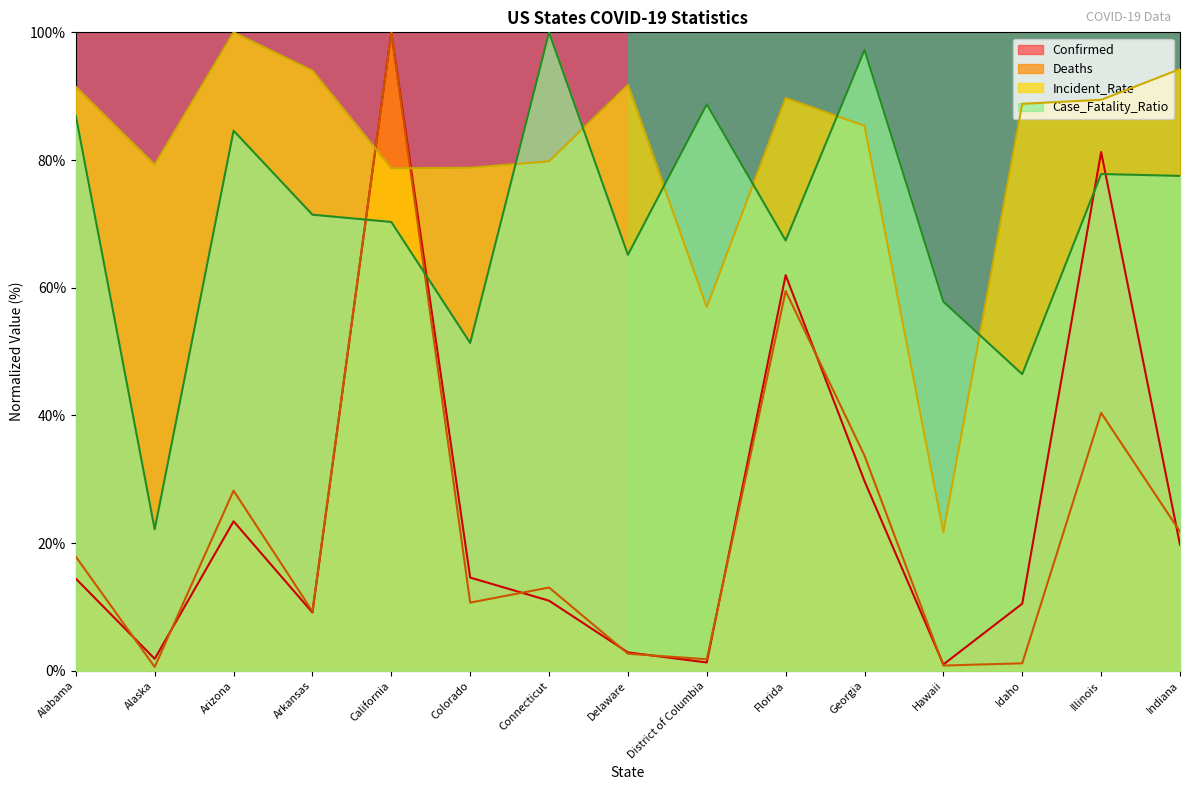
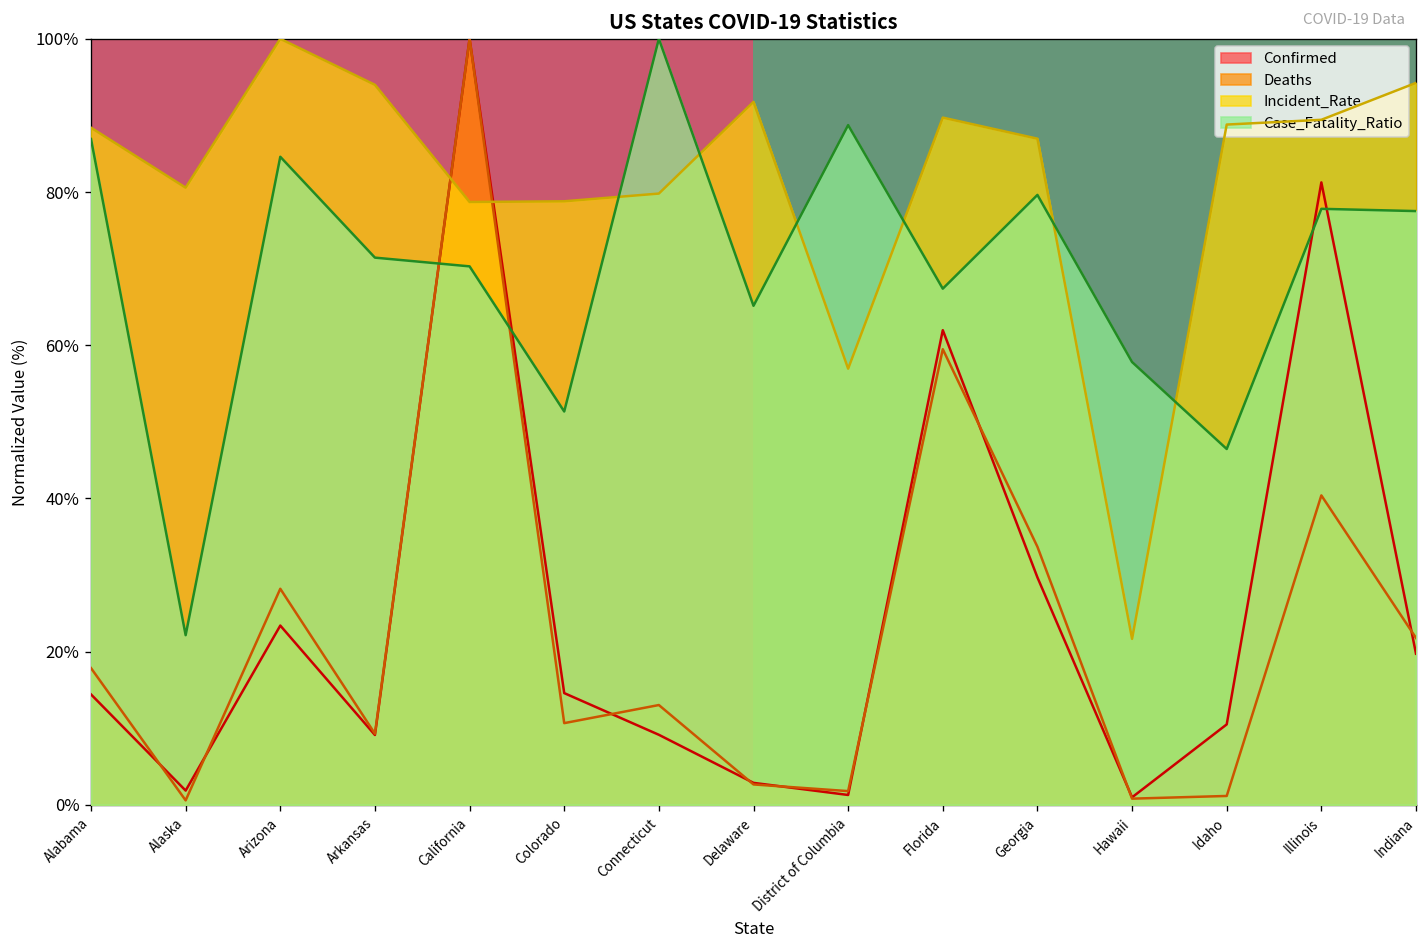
Incident_Rate, Alabama: 91% -> 88%
Incident_Rate, Alaska: 79% -> 81%
Confirmed, Connecticut: 11% -> 9%
Incident_Rate, Georgia: 85% -> 87%
Case_Fatality_Ratio, Georgia: 97% -> 80%
